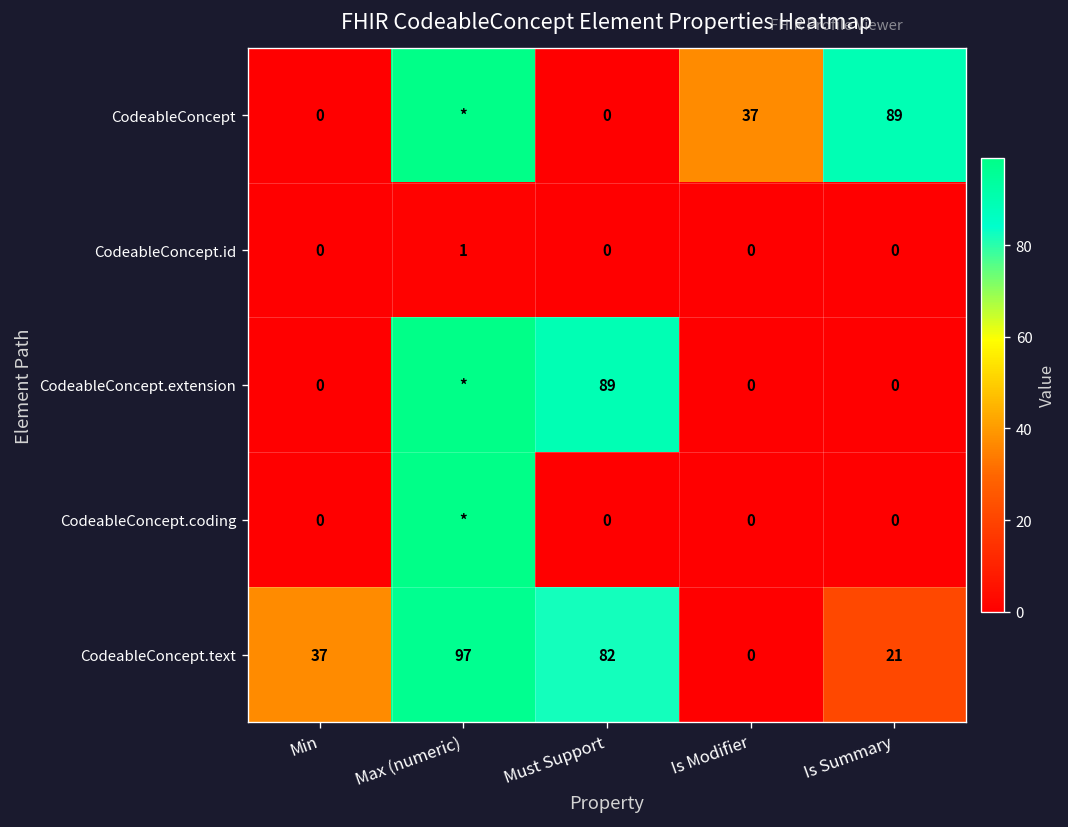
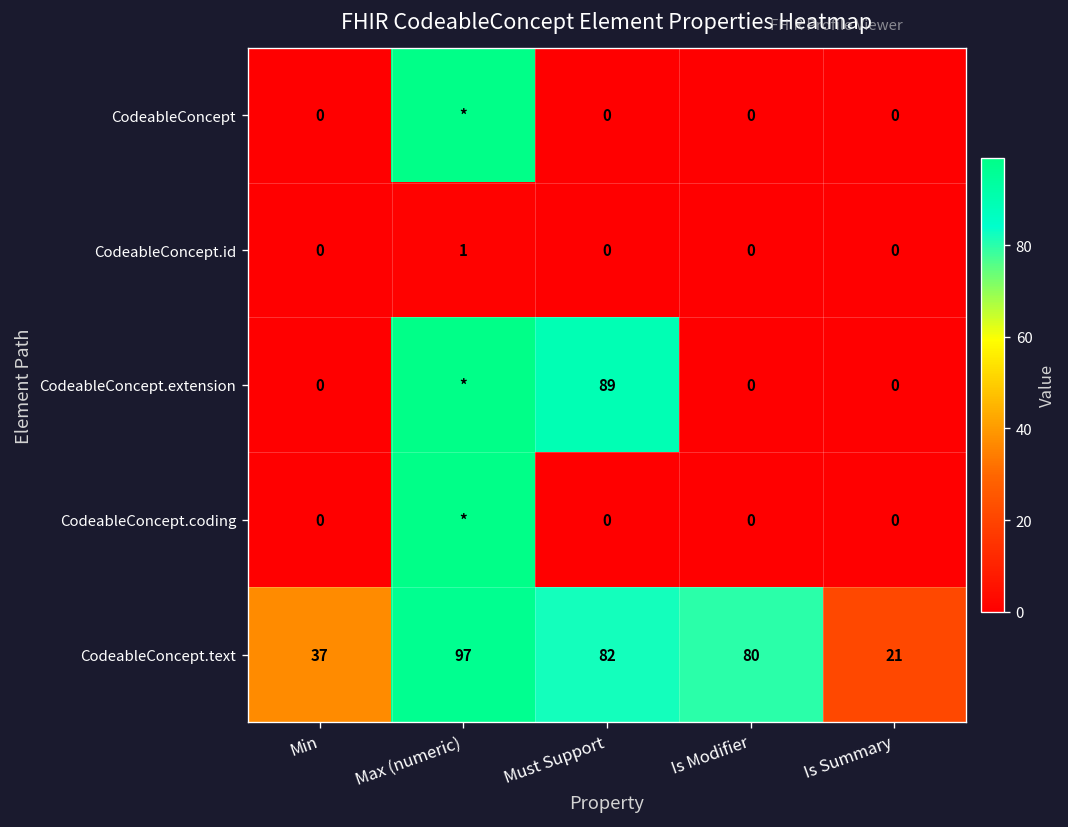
CodeableConcept, Is Modifier: 37 -> 0
CodeableConcept, Is Summary: 89 -> 0
CodeableConcept.text, Is Modifier: 0 -> 80
